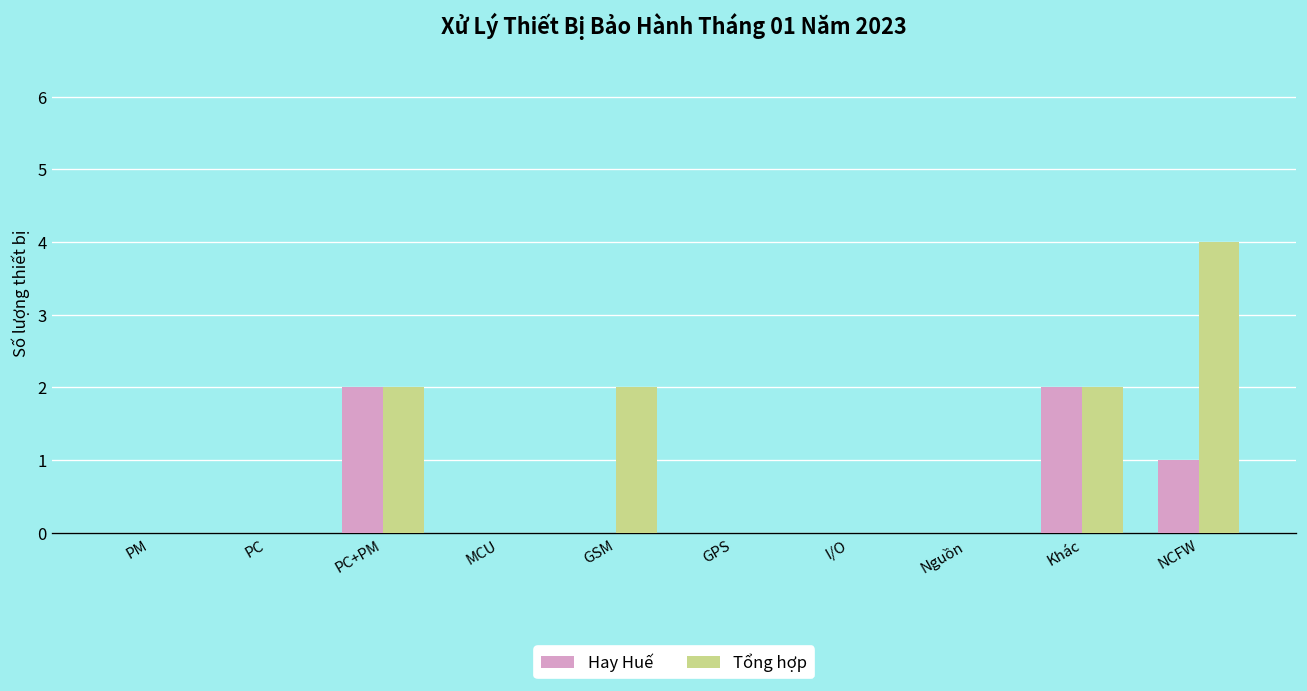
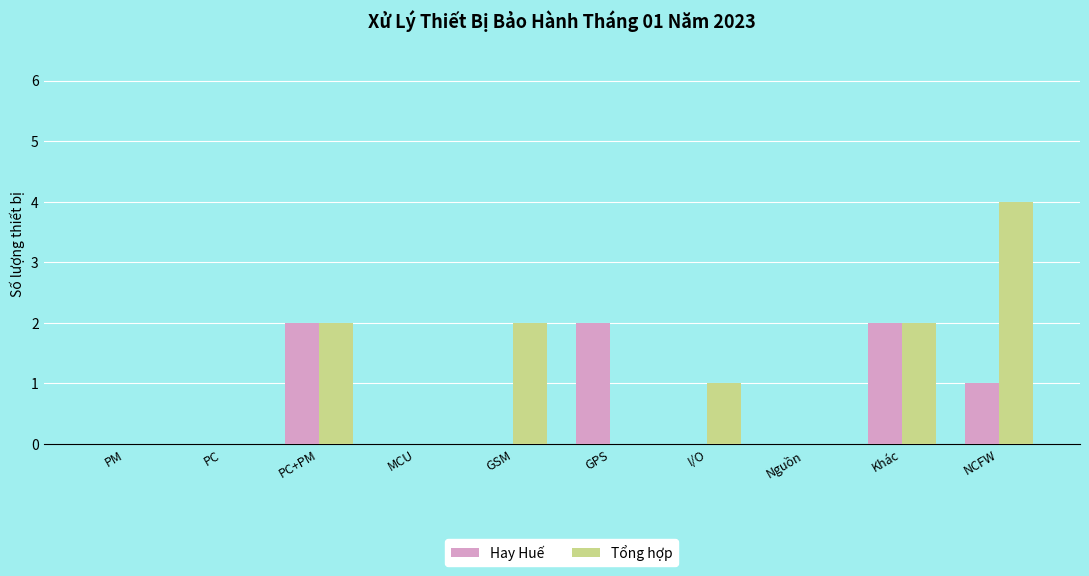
Hay Huế, GPS: 0 -> 2
Tổng hợp, I/O: 0 -> 1
